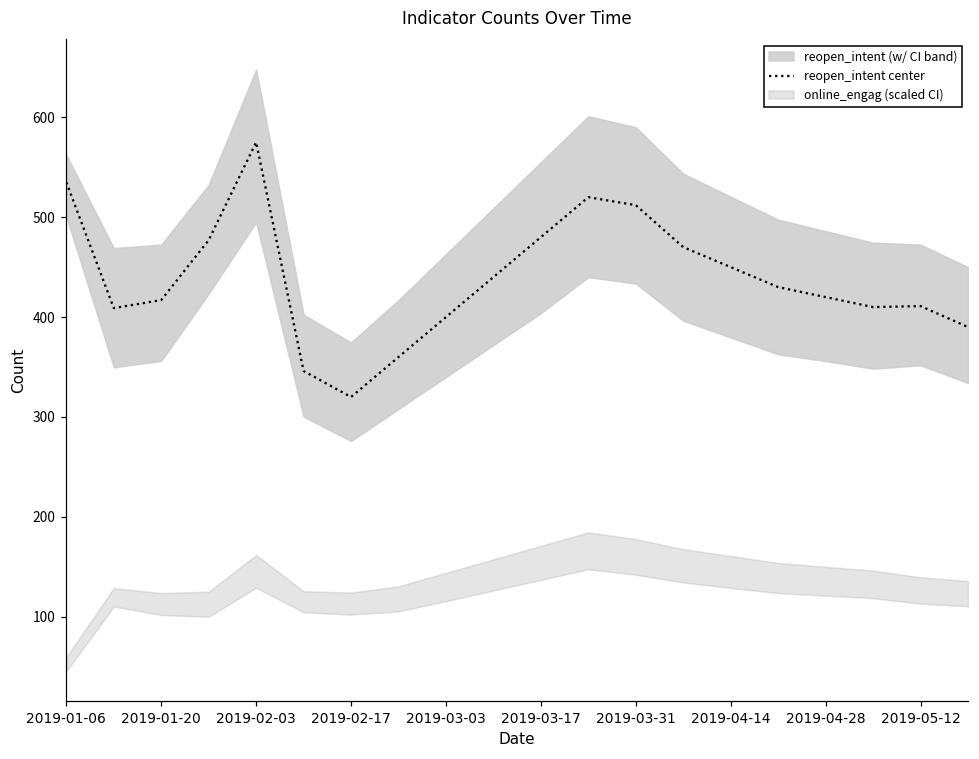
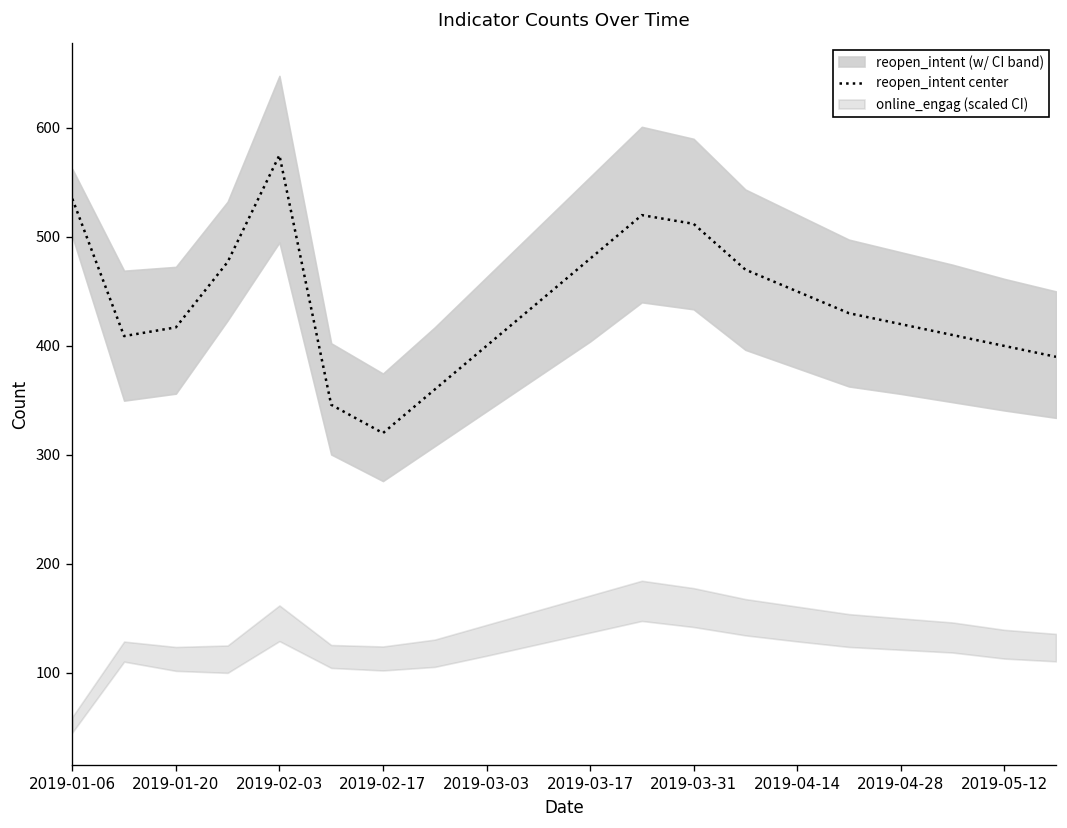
reopen_intent center, 2019-05-12: 410 -> 400
